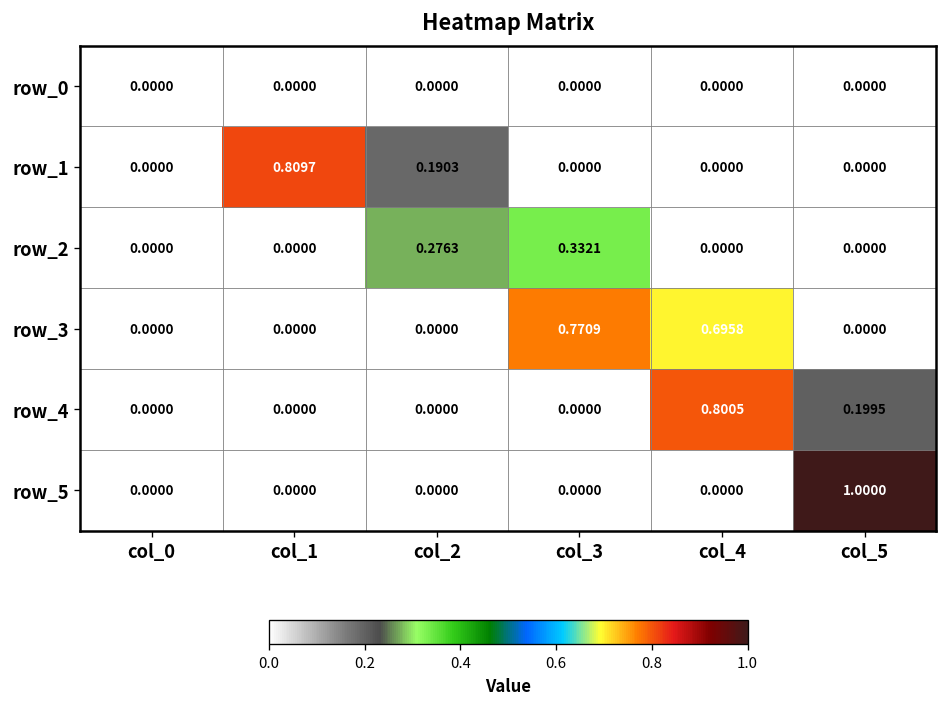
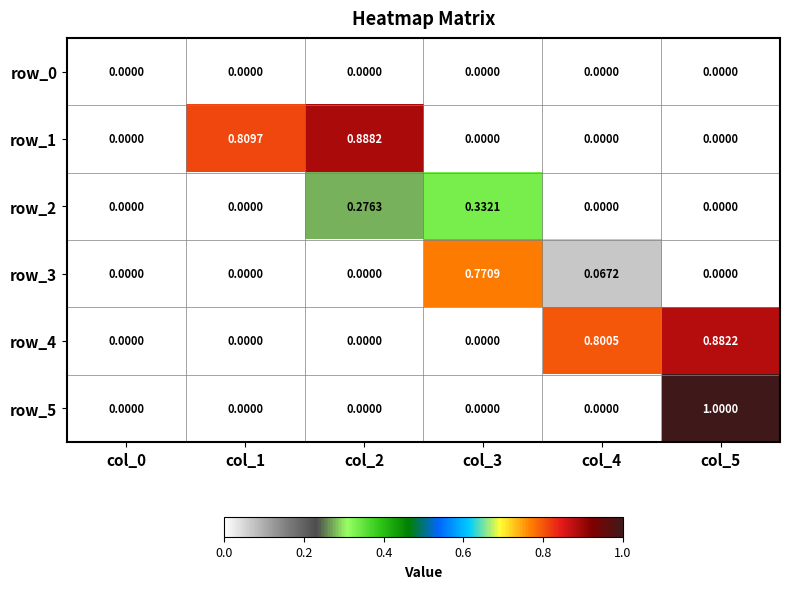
row_1, col_2: 0.1903 -> 0.8882
row_3, col_4: 0.6958 -> 0.0672
row_4, col_5: 0.1995 -> 0.8822
